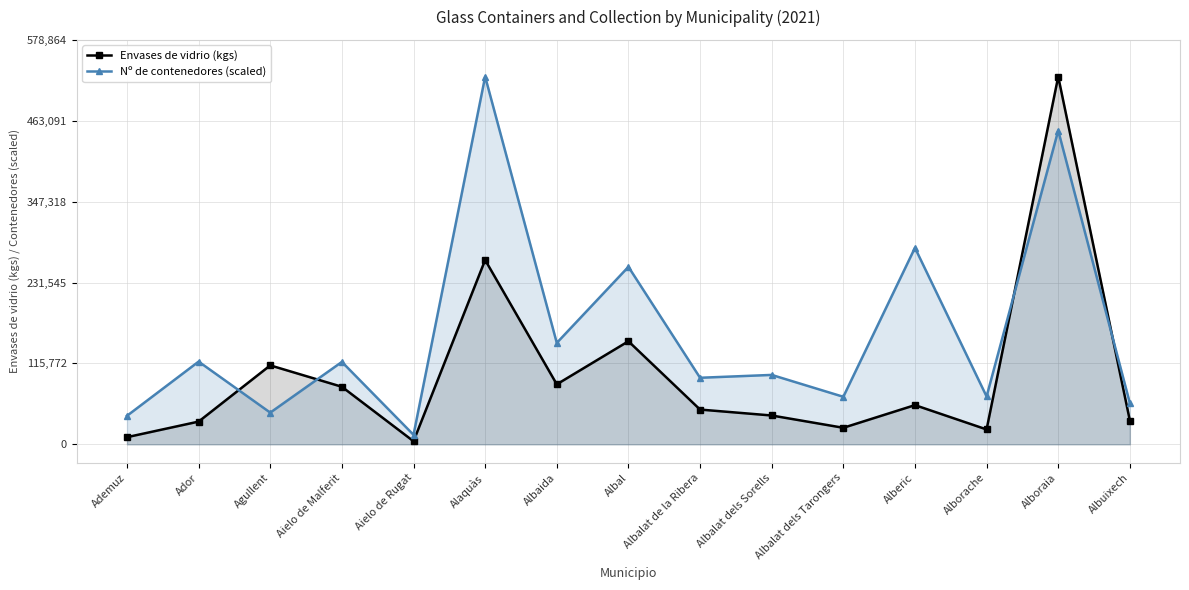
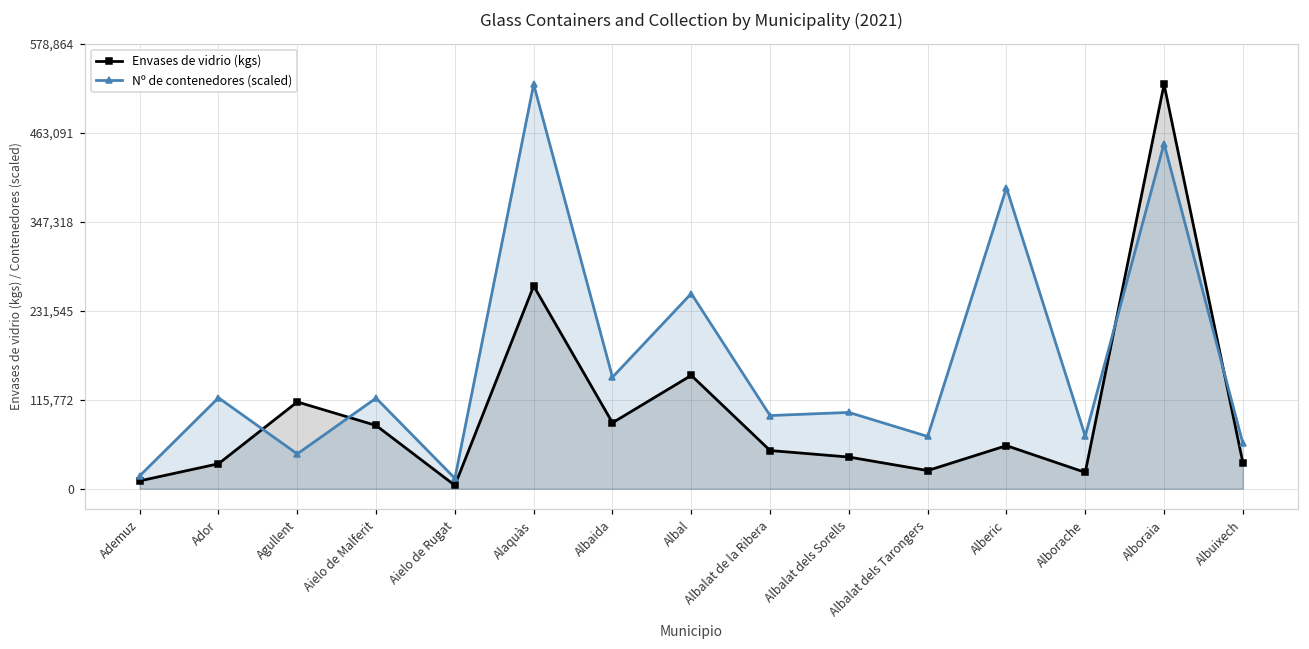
Nº de contenedores (scaled), Ademuz: 40,000 -> 20,000
Nº de contenedores (scaled), Alberic: 280,000 -> 390,000
